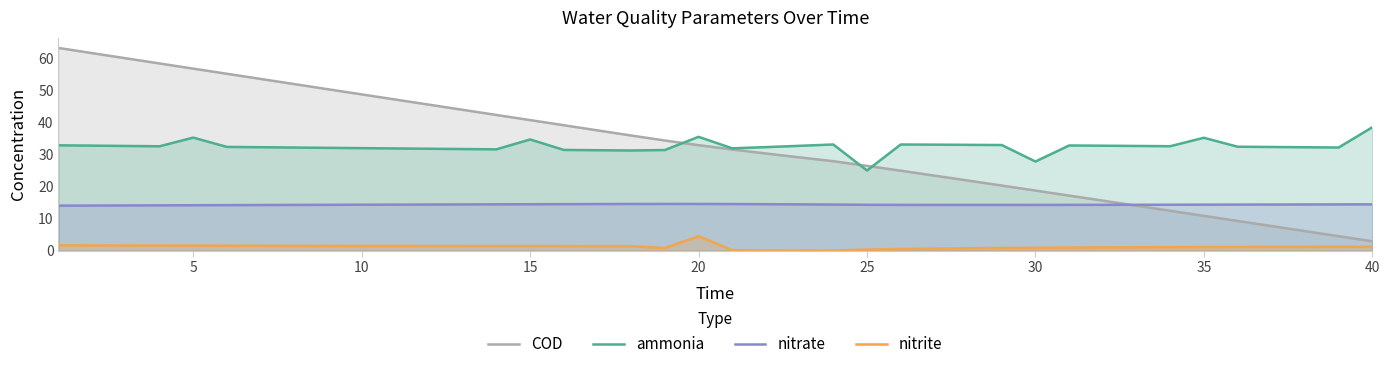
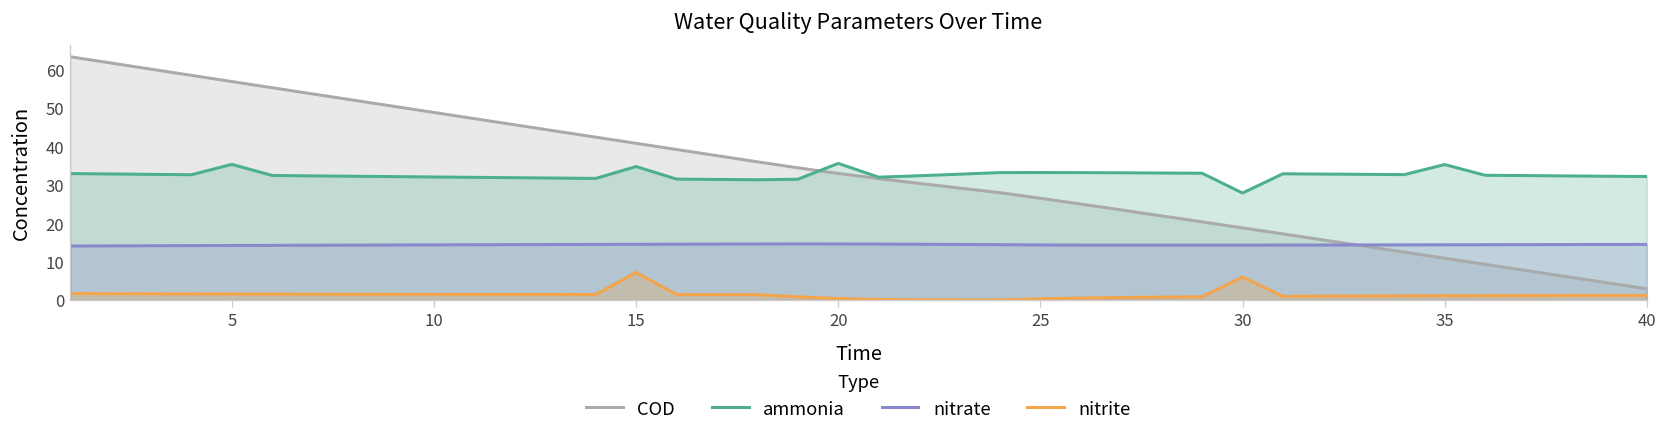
nitrite, 15: 1 -> 7
nitrite, 20: 4 -> 0
ammonia, 25: 25 -> 33
nitrite, 30: 1 -> 6
ammonia, 40: 39 -> 32
